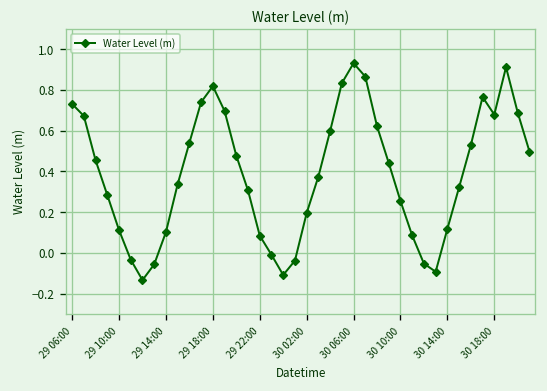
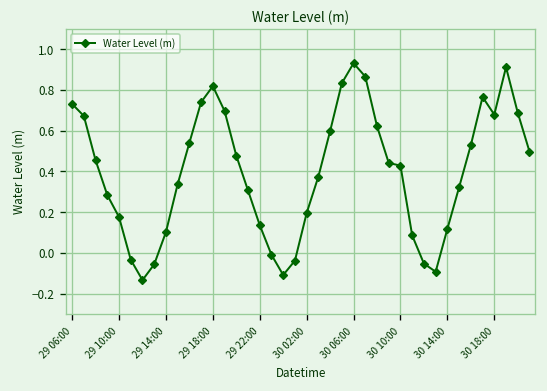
29 10:00: 0.11 -> 0.18
29 22:00: 0.08 -> 0.14
30 10:00: 0.25 -> 0.43
